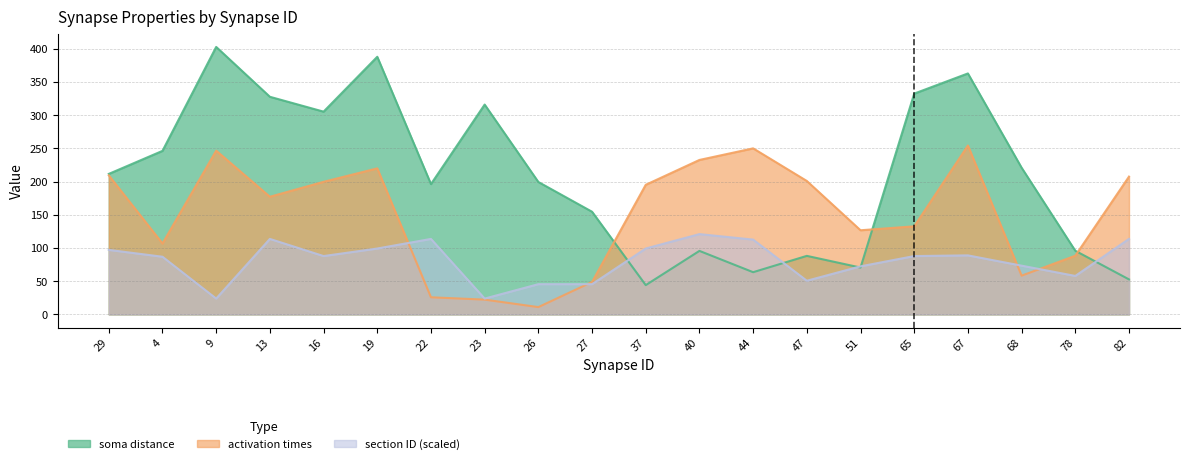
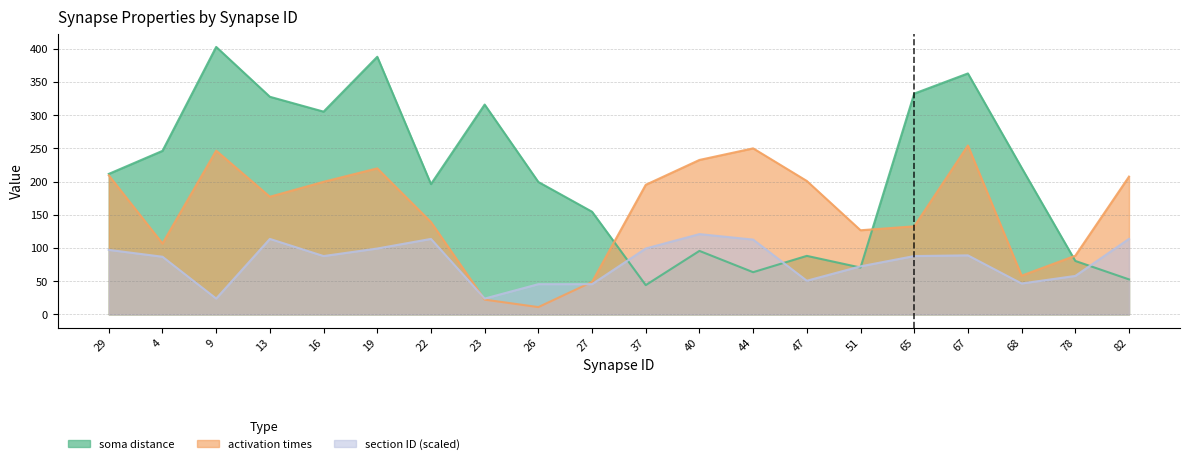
activation times, 22: 30 -> 140
section ID (scaled), 68: 70 -> 50
soma distance, 78: 100 -> 80
